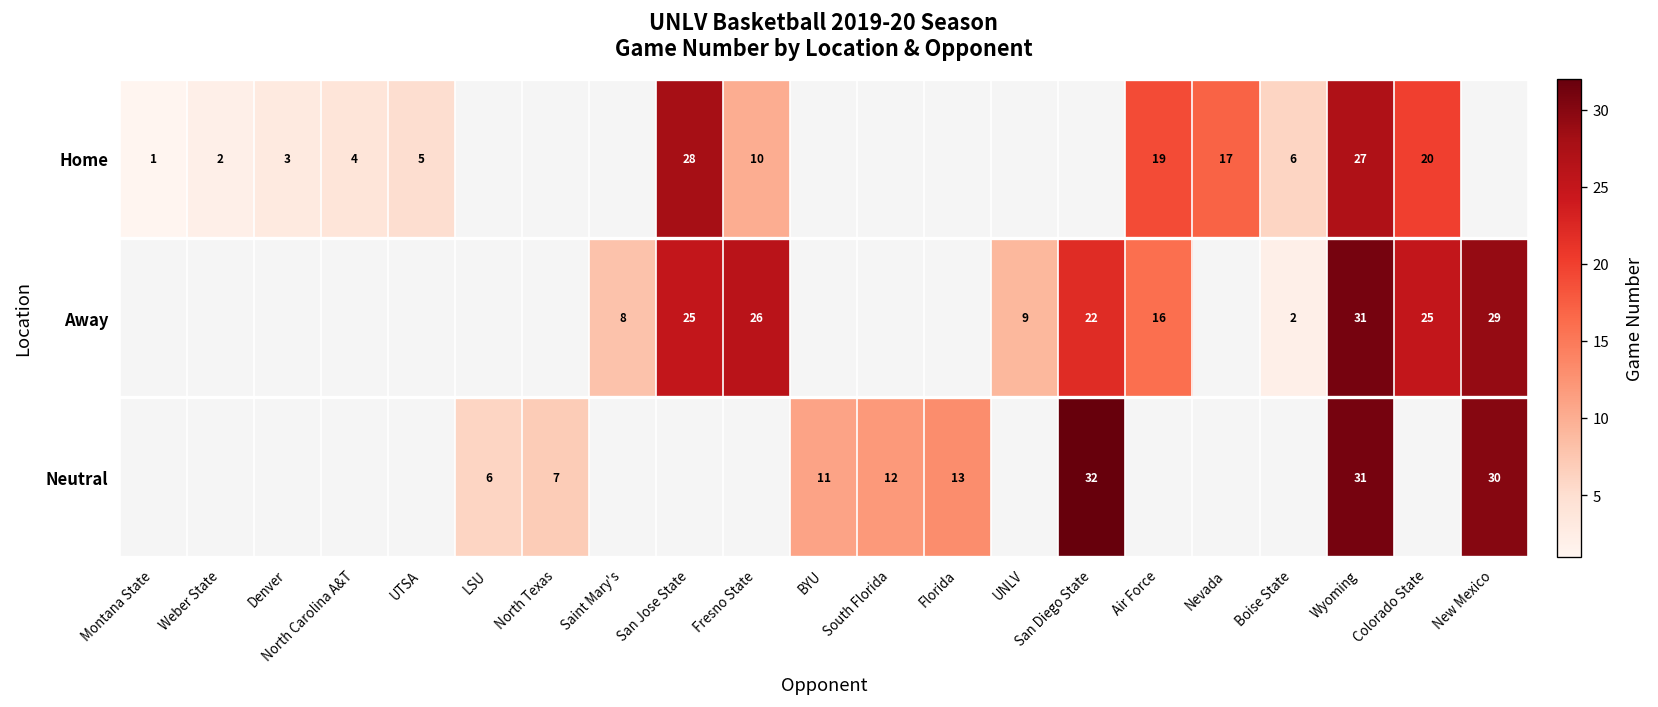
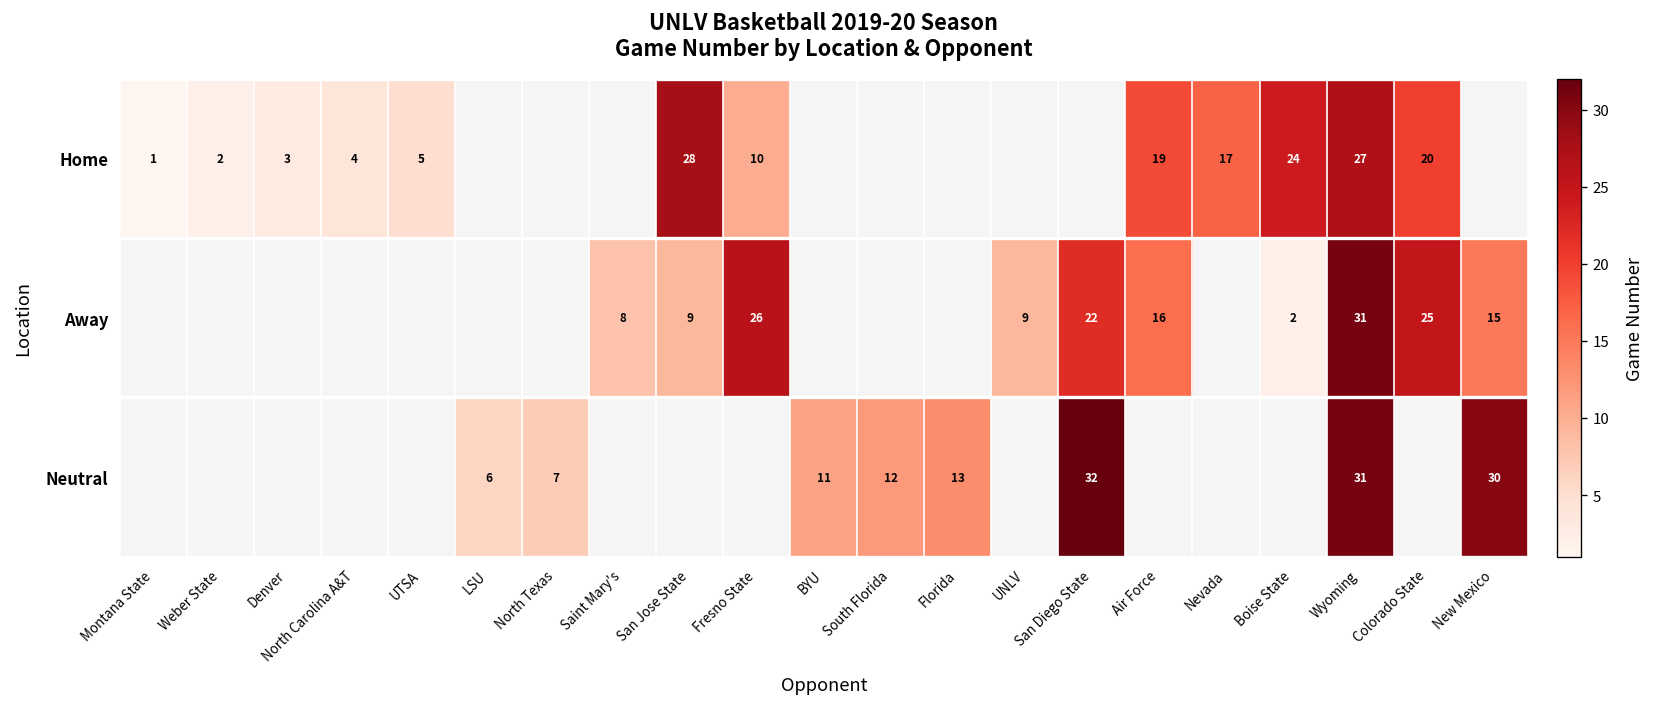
Home, Boise State: 6 -> 24
Away, San Jose State: 25 -> 9
Away, New Mexico: 29 -> 15
